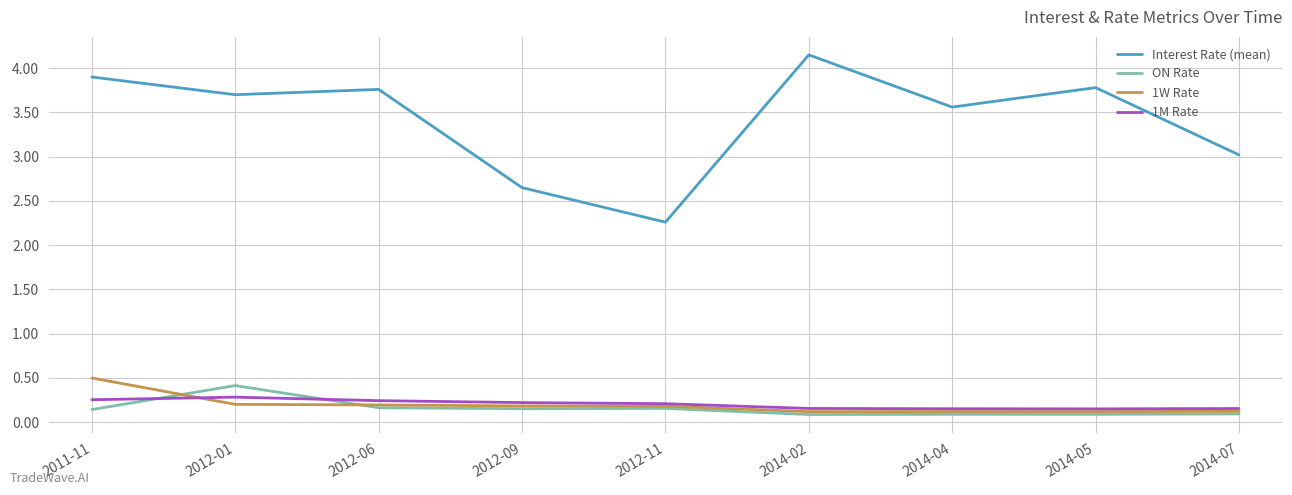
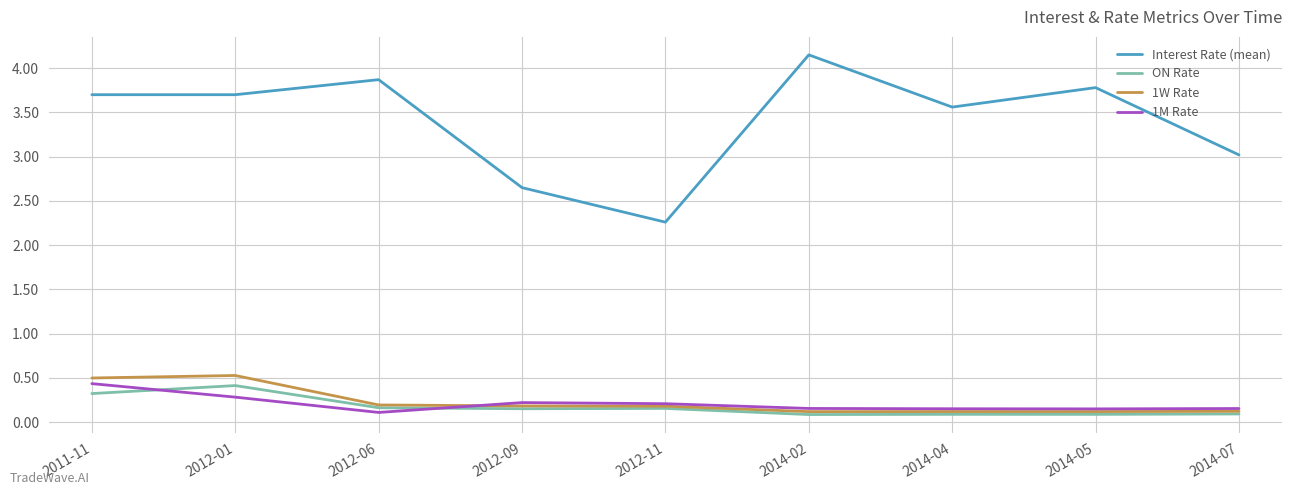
Interest Rate (mean), 2011-11: 3.9 -> 3.7
ON Rate, 2011-11: 0.1 -> 0.3
1M Rate, 2011-11: 0.3 -> 0.4
1W Rate, 2012-01: 0.2 -> 0.5
Interest Rate (mean), 2012-06: 3.8 -> 3.9
1M Rate, 2012-06: 0.2 -> 0.1
